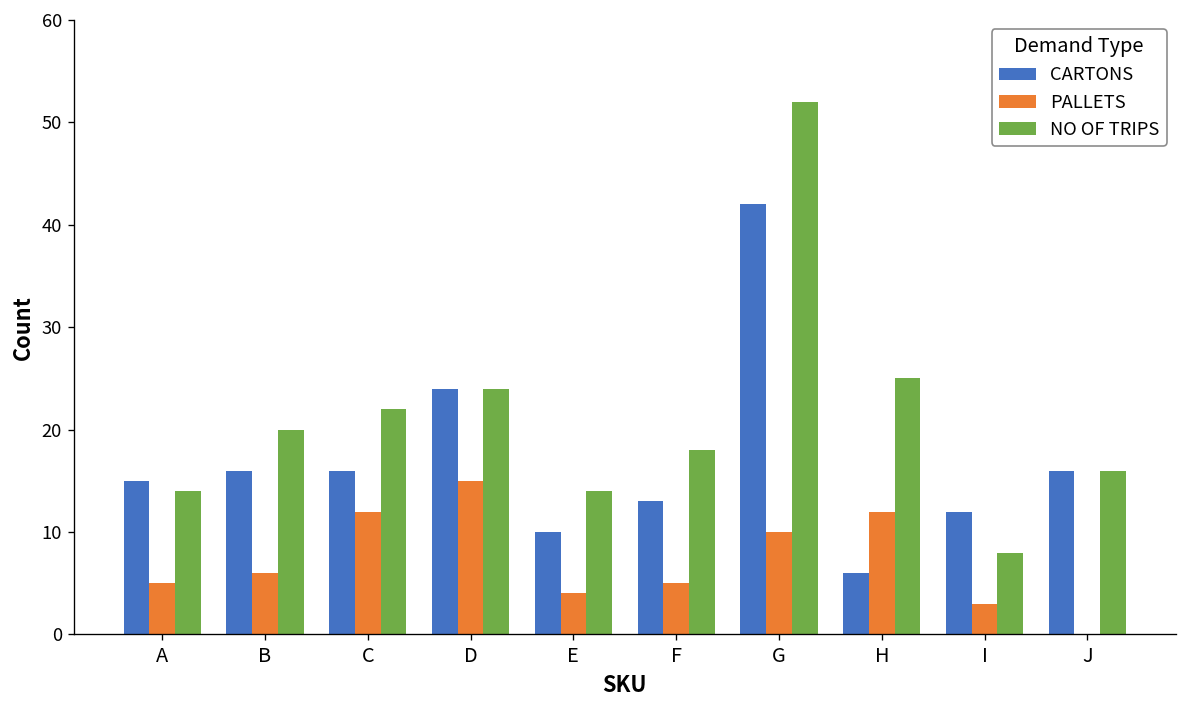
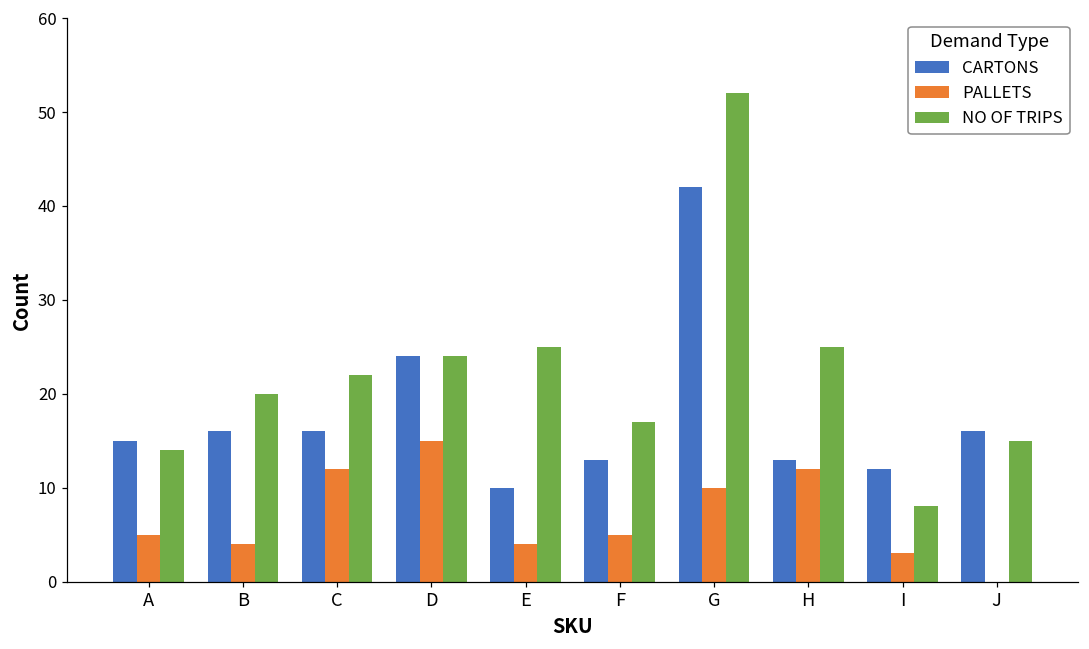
PALLETS, B: 6 -> 4
NO OF TRIPS, E: 14 -> 25
NO OF TRIPS, F: 18 -> 17
CARTONS, H: 6 -> 13
NO OF TRIPS, J: 16 -> 15
